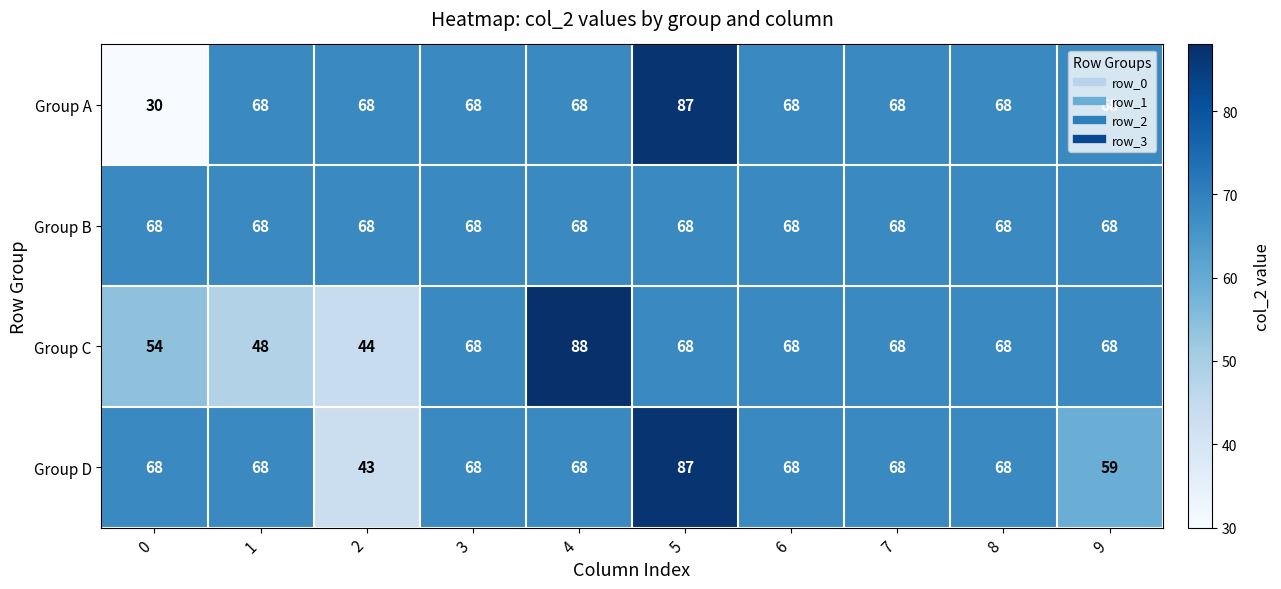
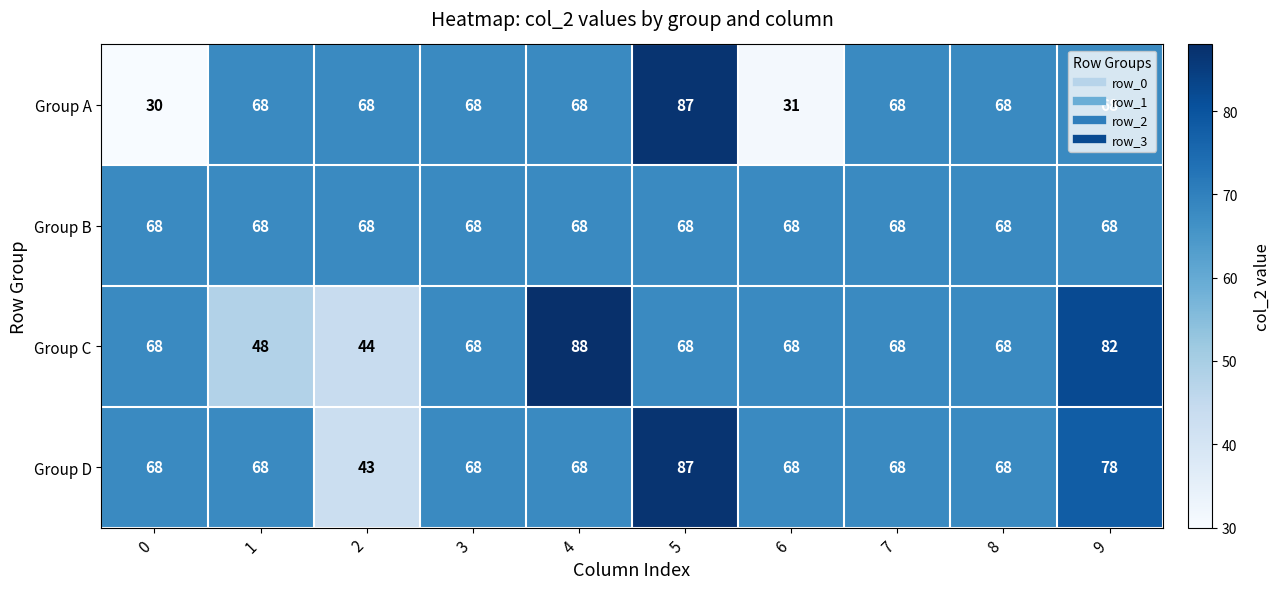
Group A, 6: 68 -> 31
Group C, 0: 54 -> 68
Group C, 9: 68 -> 82
Group D, 9: 59 -> 78
